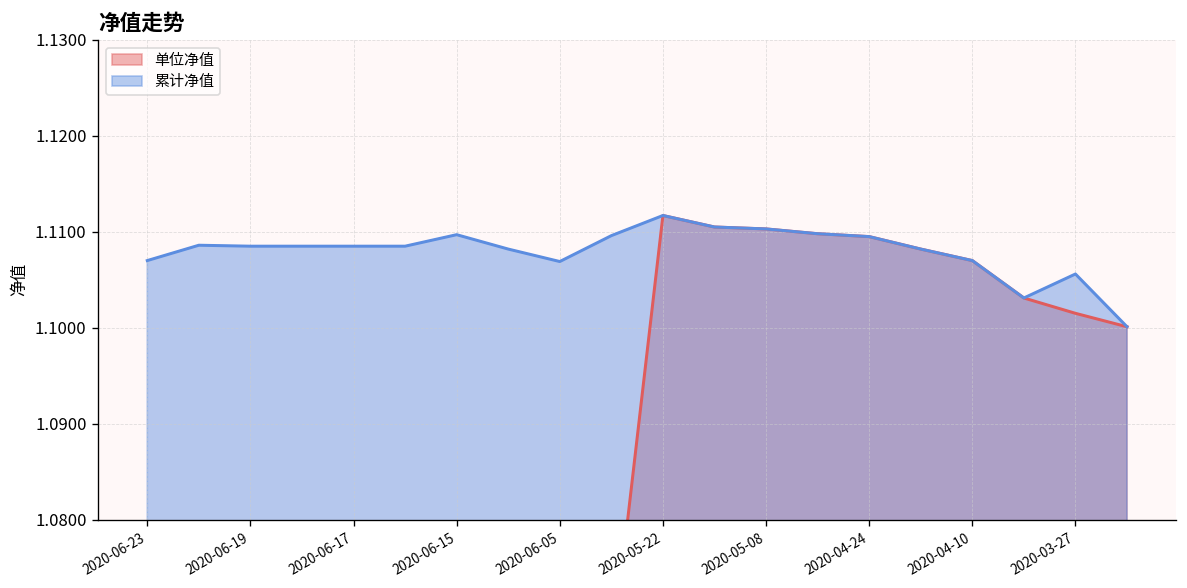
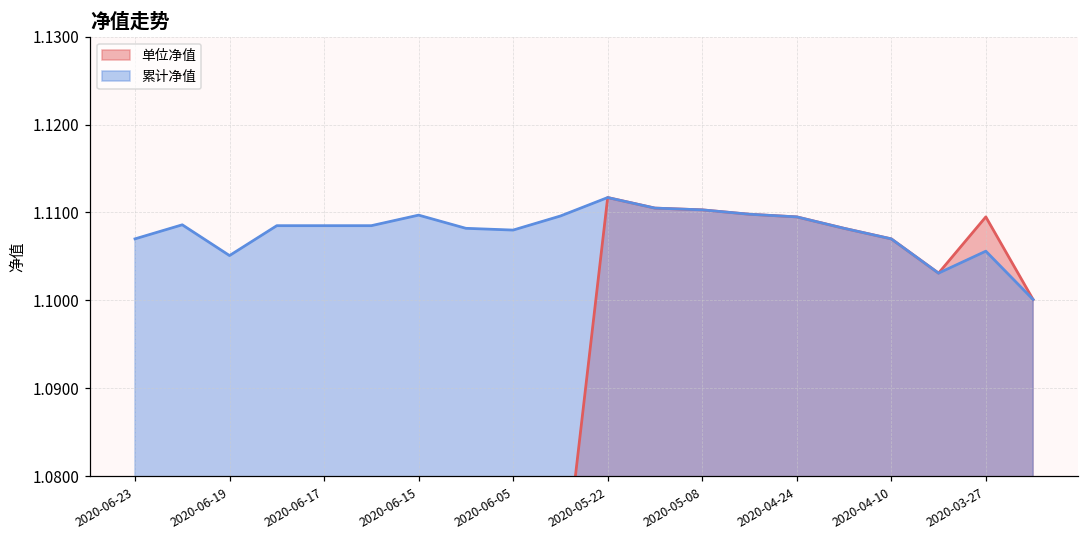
累计净值, 2020-06-19: 1.109 -> 1.105
累计净值, 2020-06-05: 1.107 -> 1.108
单位净值, 2020-03-27: 1.102 -> 1.110
